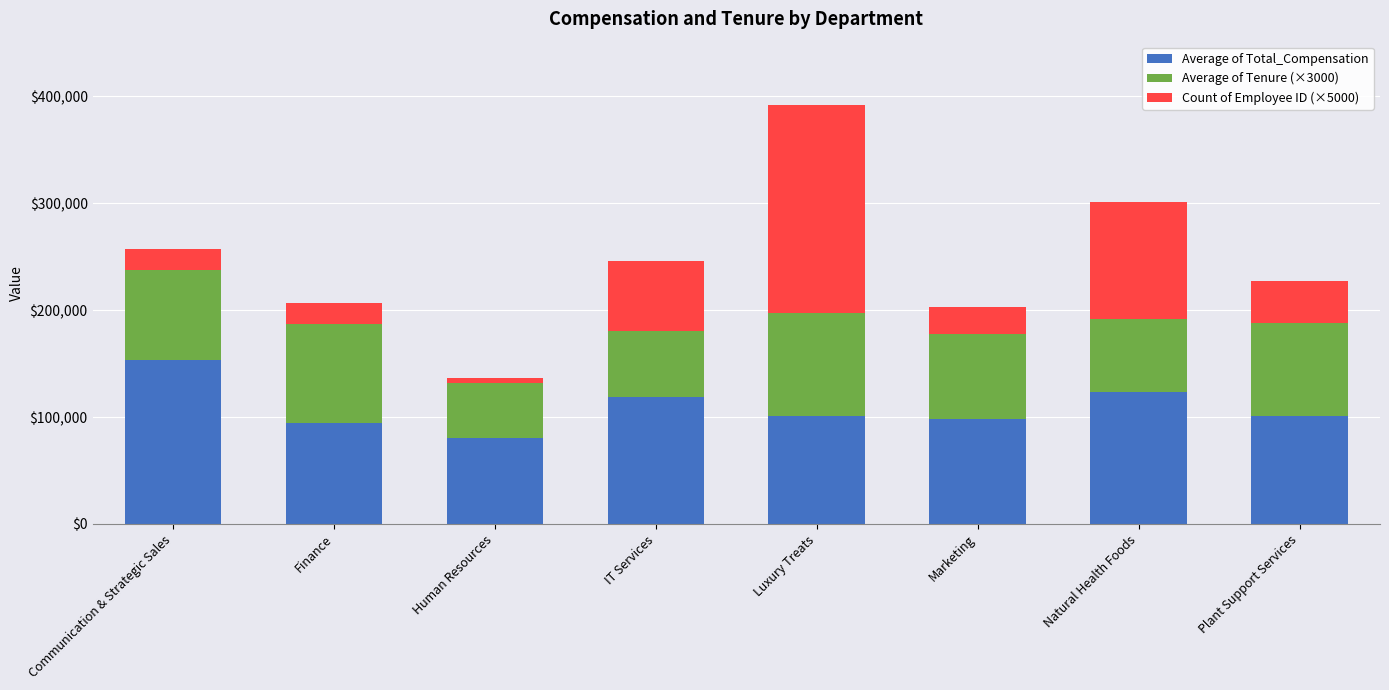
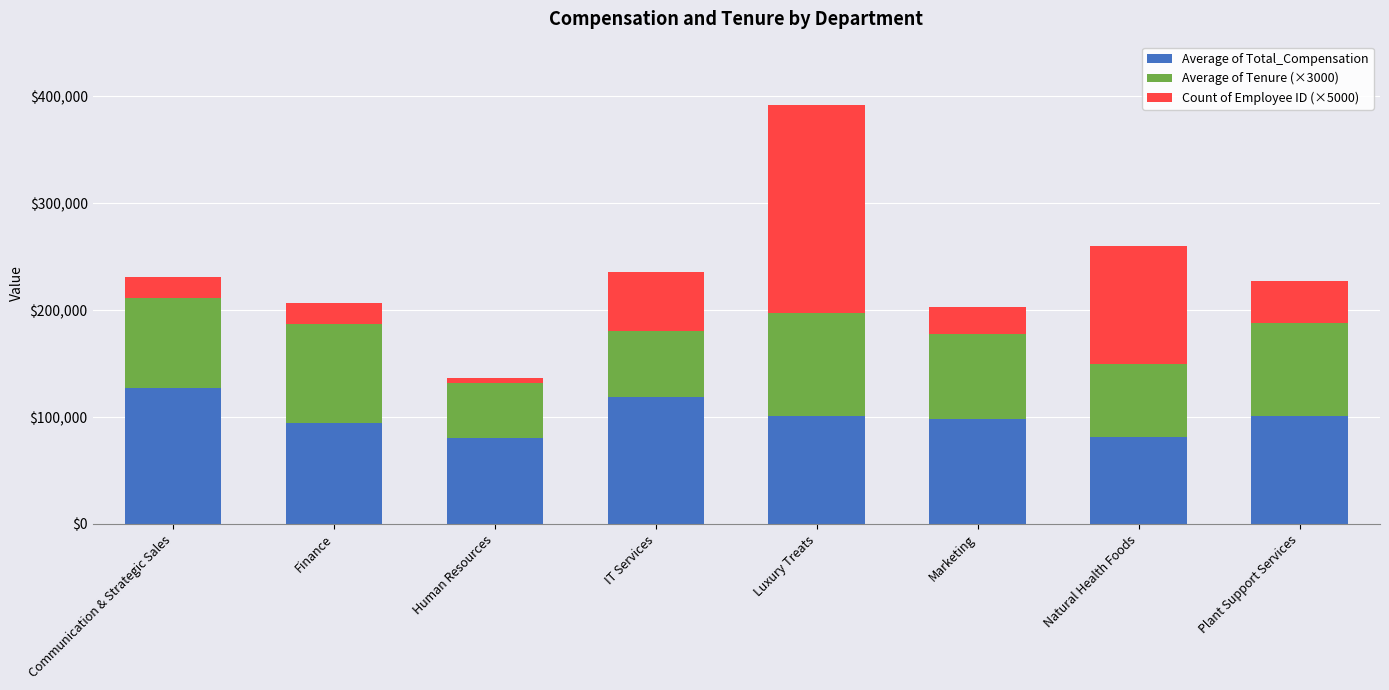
Average of Total_Compensation, Communication & Strategic Sales: $153,000 -> $127,000
Count of Employee ID (×5000), IT Services: $65,000 -> $55,000
Average of Total_Compensation, Natural Health Foods: $123,000 -> $82,000
